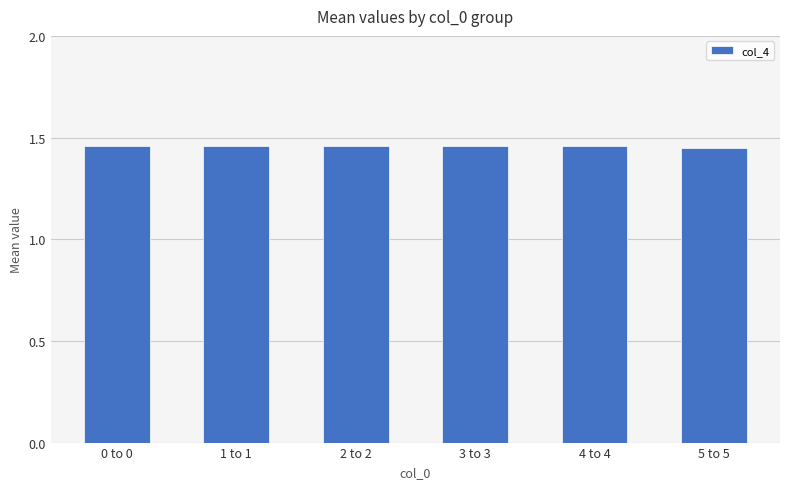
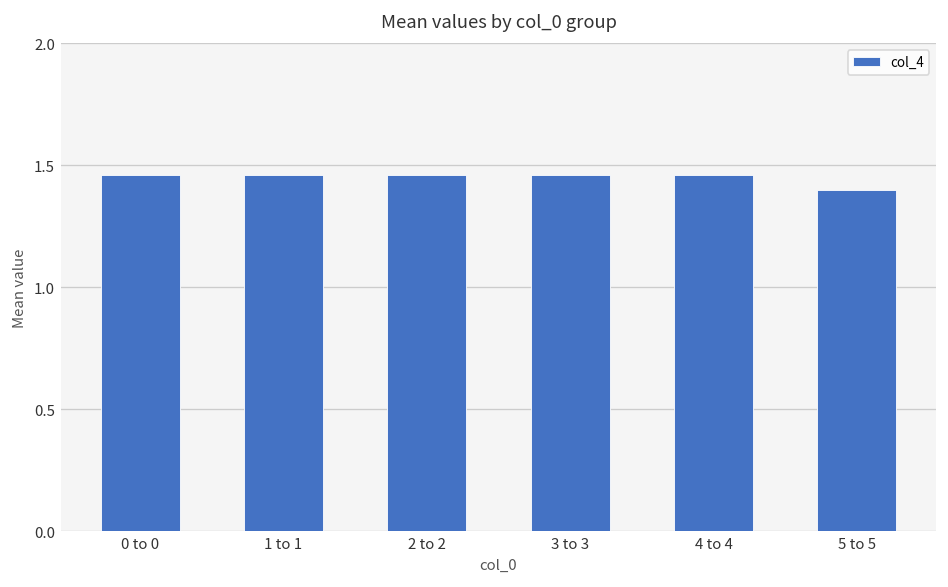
5 to 5: 1.45 -> 1.40
